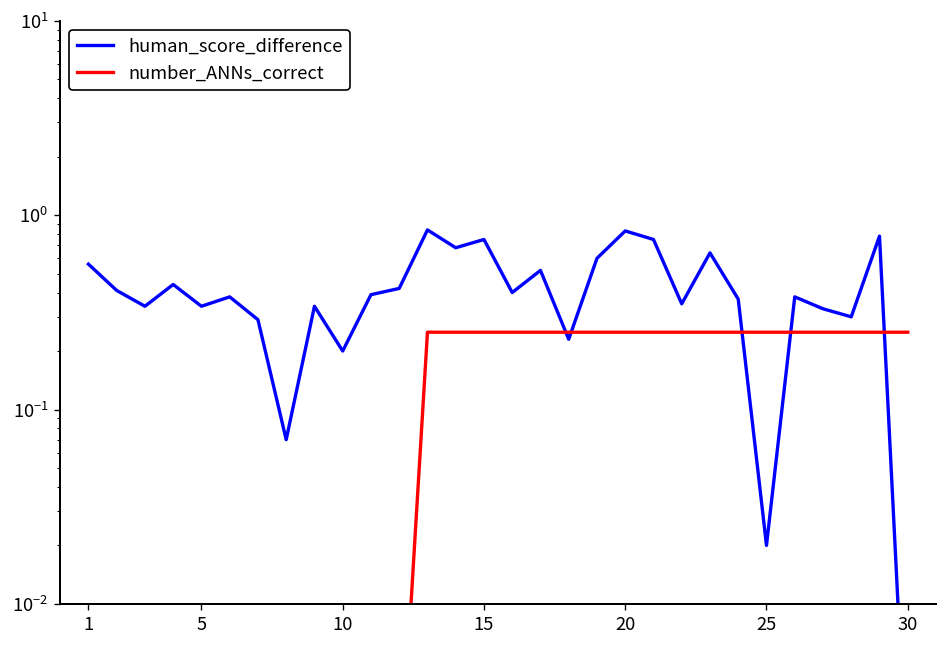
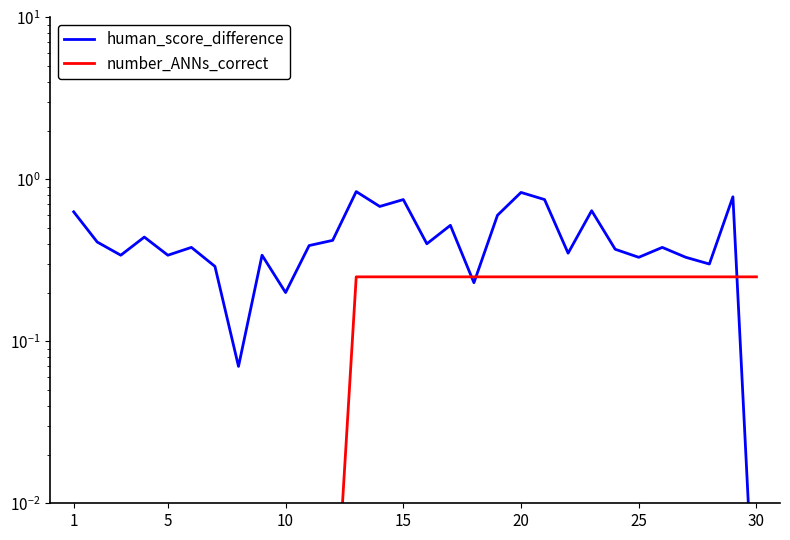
human_score_difference, 1: 0.56 -> 0.63
human_score_difference, 25: 0.02 -> 0.33
